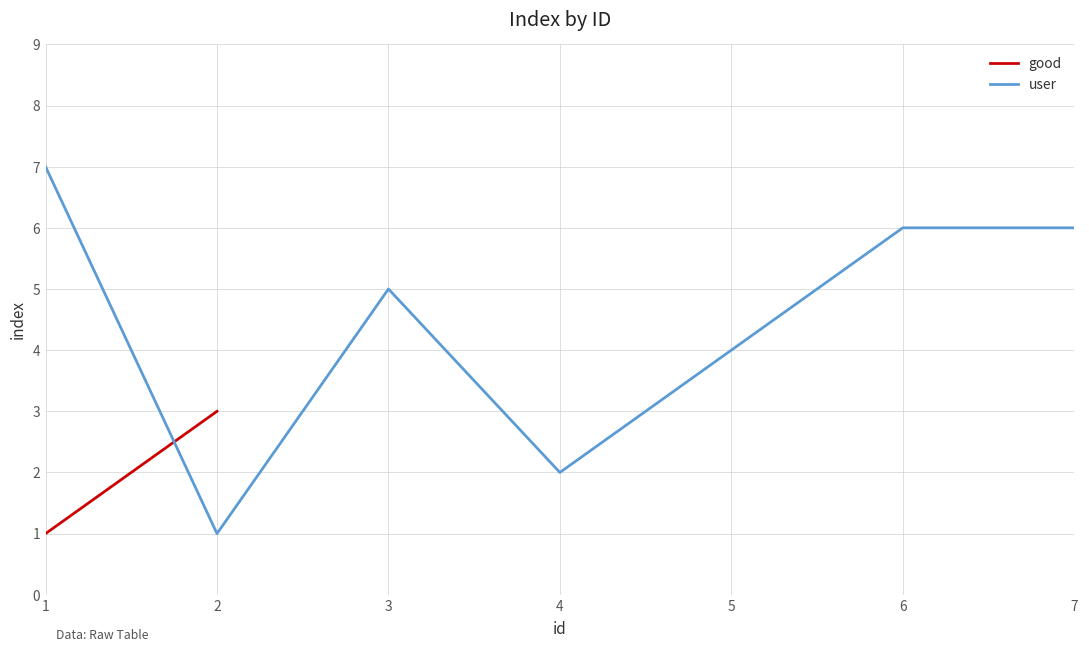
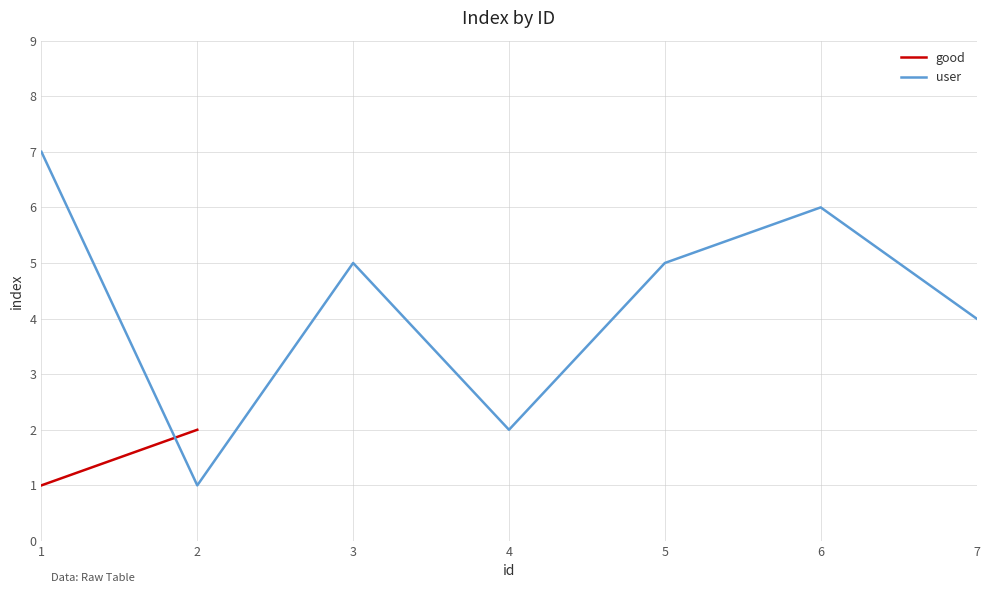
good, 2: 3 -> 2
user, 5: 4 -> 5
user, 7: 6 -> 4
